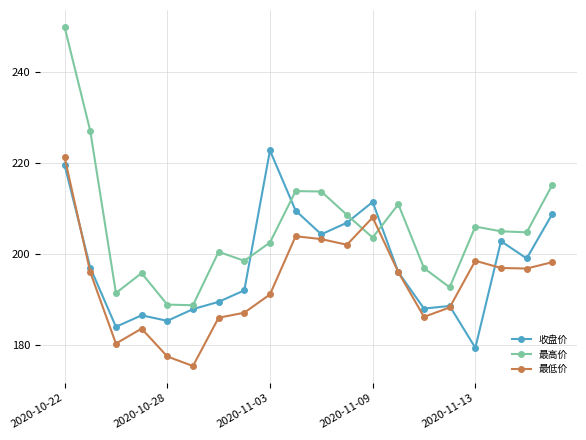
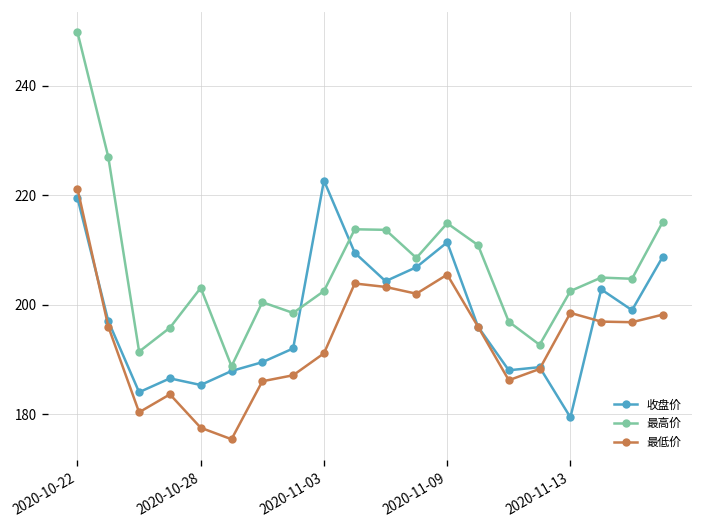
最高价, 2020-10-28: 189 -> 203
最高价, 2020-11-09: 204 -> 215
最低价, 2020-11-09: 208 -> 206
最高价, 2020-11-13: 206 -> 203
